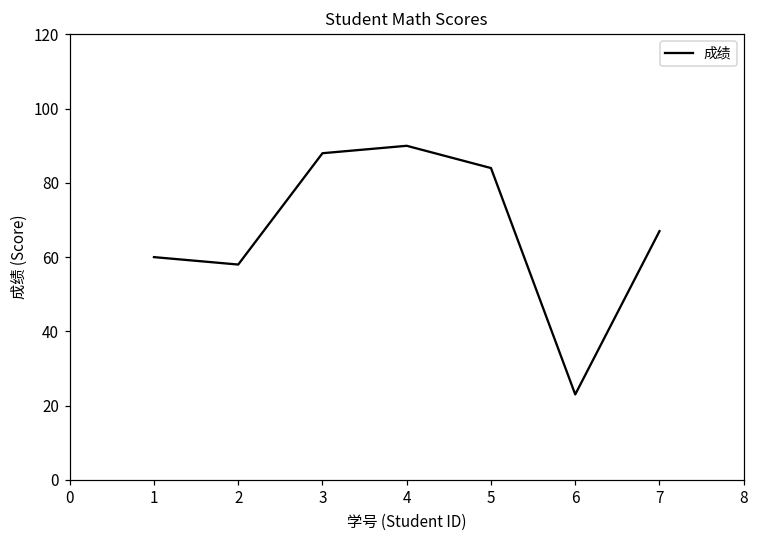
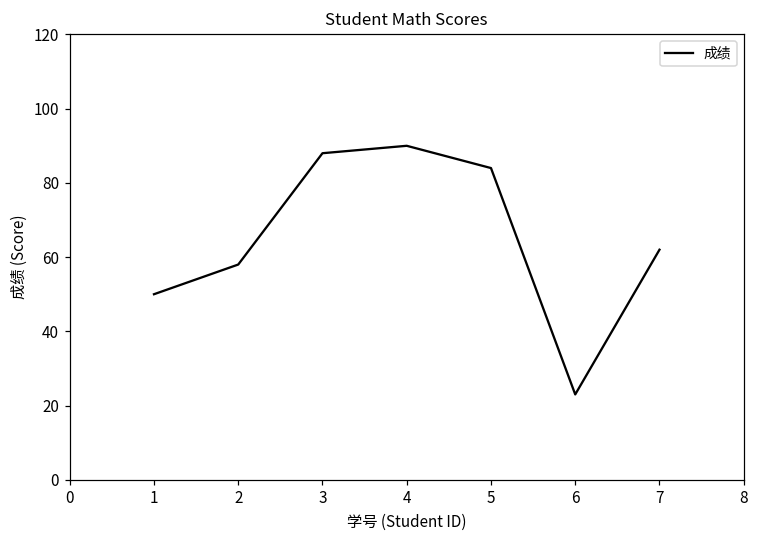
1: 60 -> 50
7: 67 -> 62
